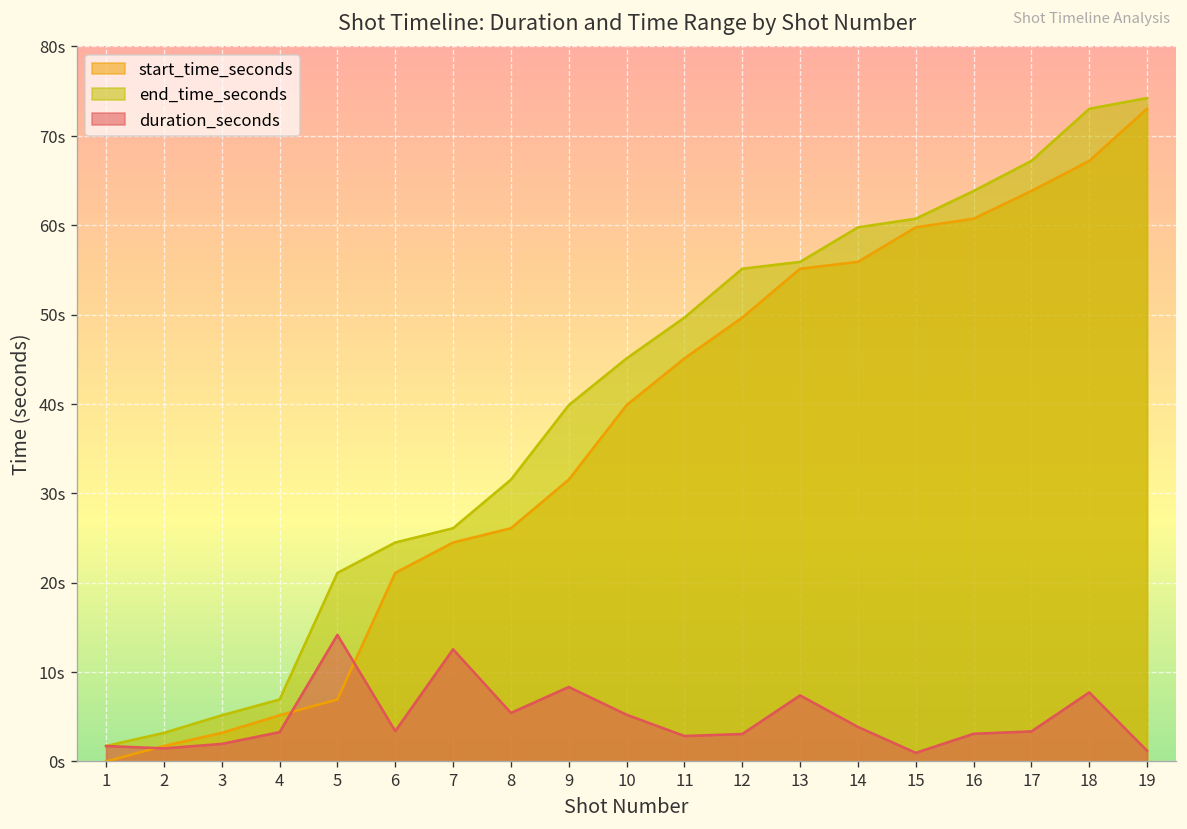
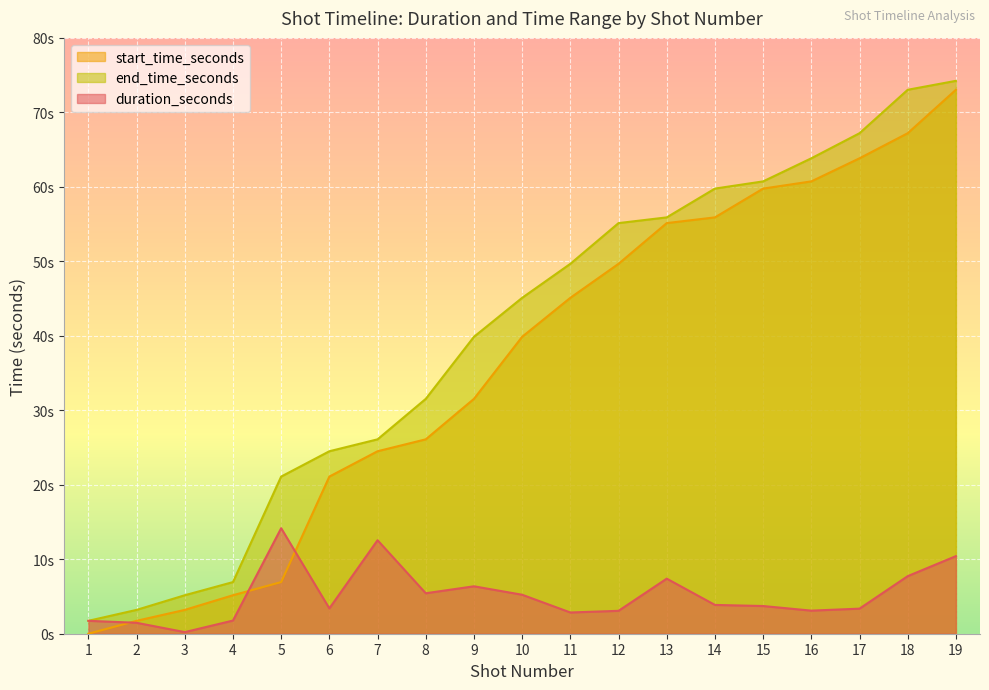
duration_seconds, 3: 2s -> 0s
duration_seconds, 4: 3s -> 2s
duration_seconds, 9: 8s -> 6s
duration_seconds, 15: 1s -> 4s
duration_seconds, 19: 1s -> 10s
